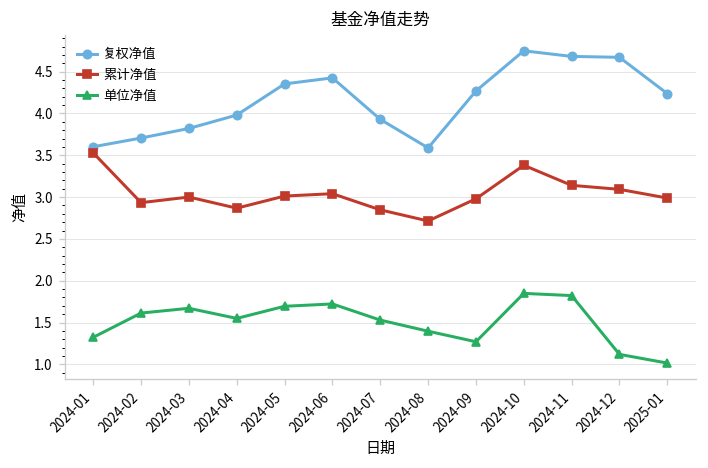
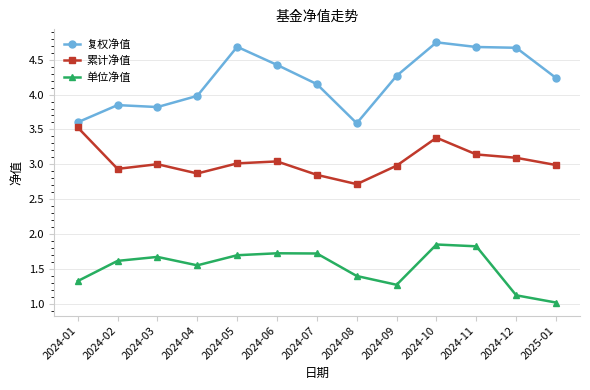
复权净值, 2024-02: 3.7 -> 3.8
复权净值, 2024-05: 4.4 -> 4.7
复权净值, 2024-07: 3.9 -> 4.2
单位净值, 2024-07: 1.5 -> 1.7
